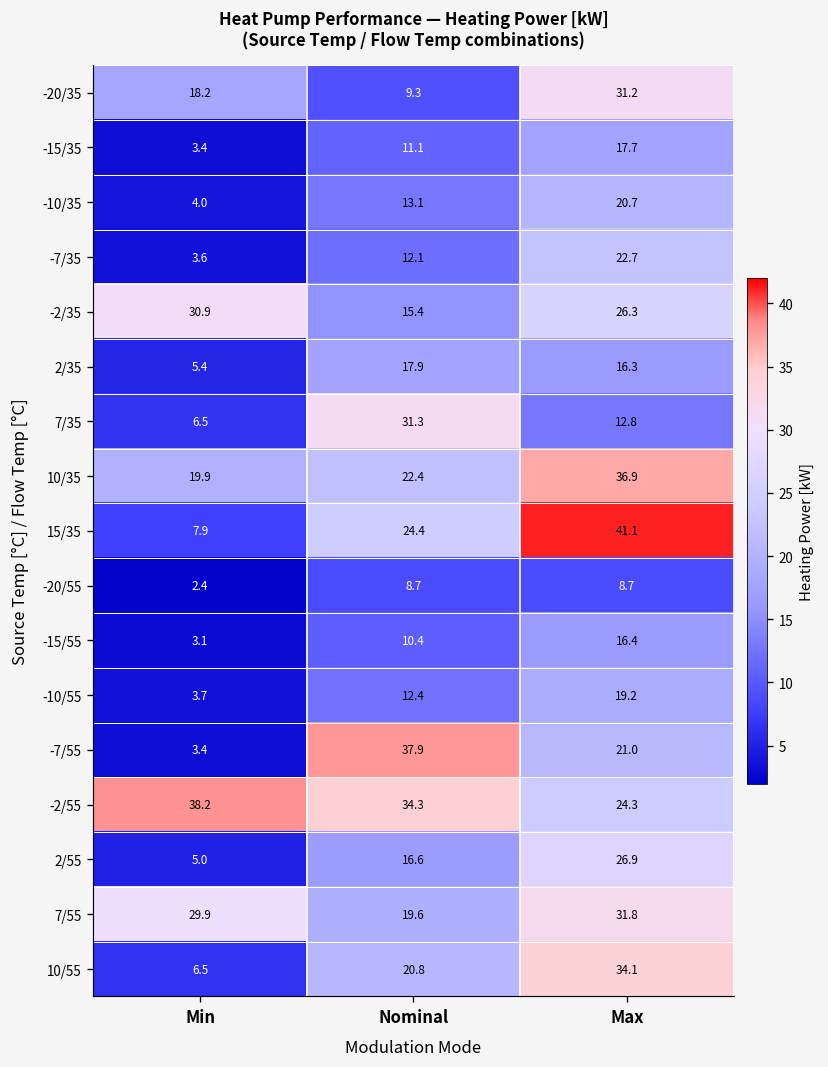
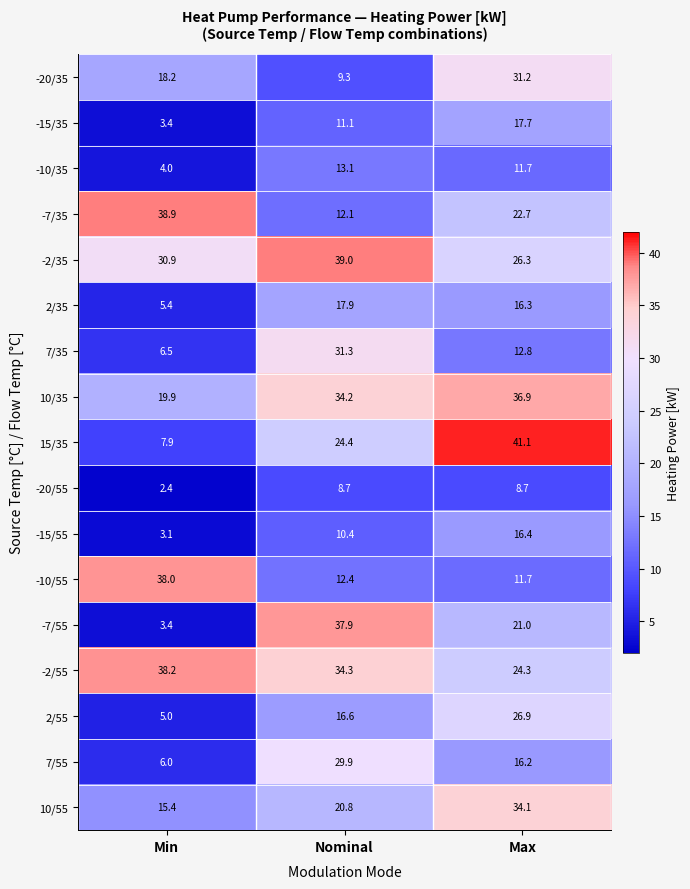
-10/35, Max: 20.7 -> 11.7
-7/35, Min: 3.6 -> 38.9
-2/35, Nominal: 15.4 -> 39.0
10/35, Nominal: 22.4 -> 34.2
-10/55, Min: 3.7 -> 38.0
-10/55, Max: 19.2 -> 11.7
7/55, Min: 29.9 -> 6.0
7/55, Nominal: 19.6 -> 29.9
7/55, Max: 31.8 -> 16.2
10/55, Min: 6.5 -> 15.4
